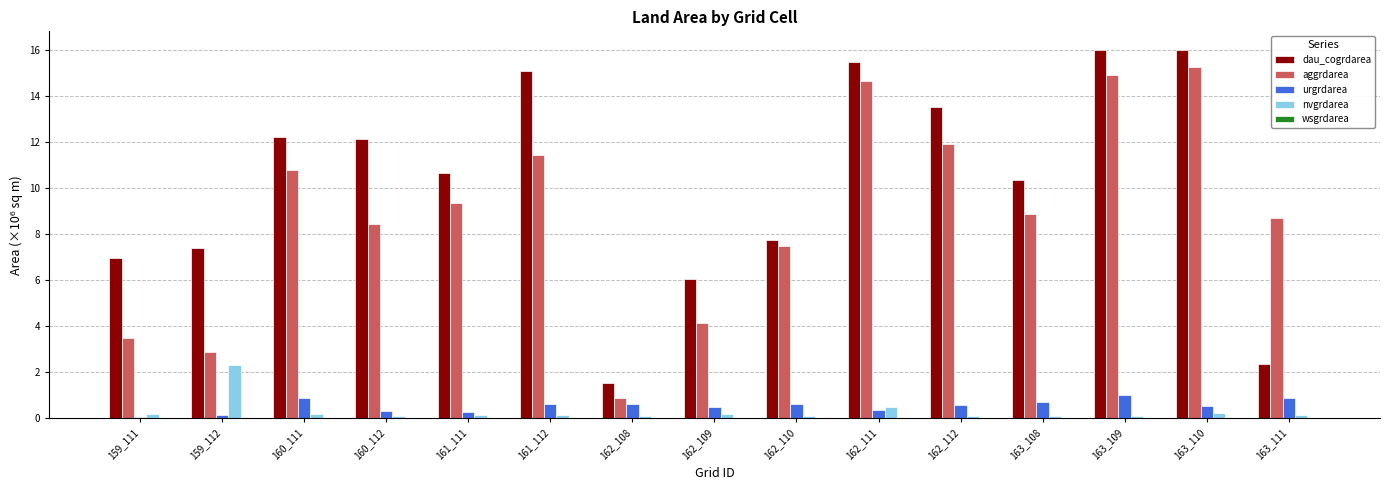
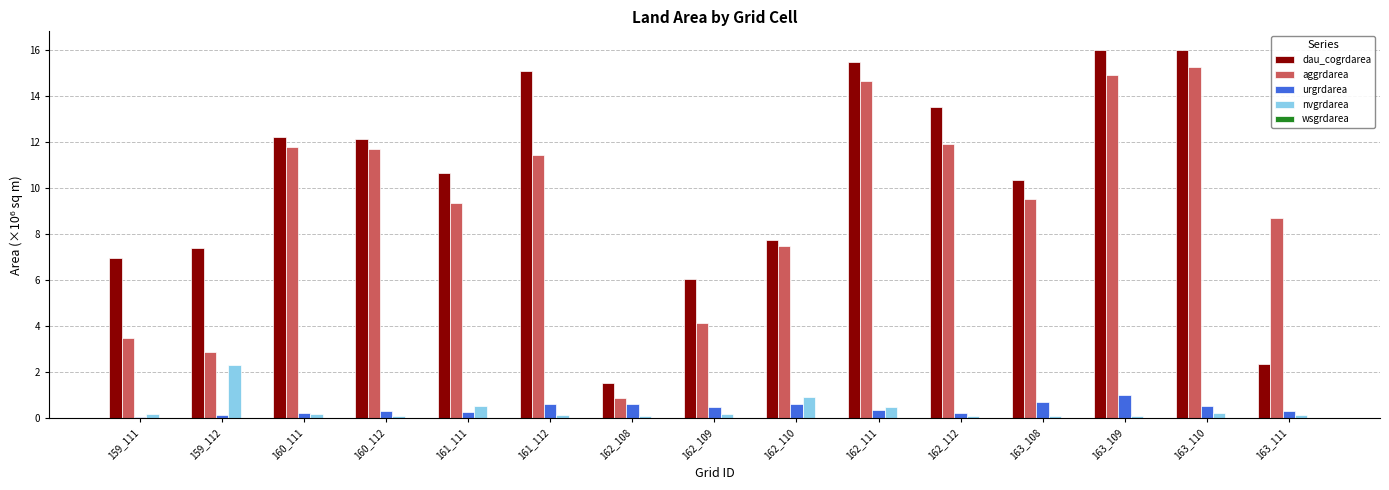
aggrdarea, 160_111: 10.8 -> 11.8
urgrdarea, 160_111: 0.9 -> 0.2
aggrdarea, 160_112: 8.4 -> 11.7
nvgrdarea, 161_111: 0.2 -> 0.5
nvgrdarea, 162_110: 0.1 -> 0.9
urgrdarea, 162_112: 0.6 -> 0.2
aggrdarea, 163_108: 8.9 -> 9.5
urgrdarea, 163_111: 0.9 -> 0.3
